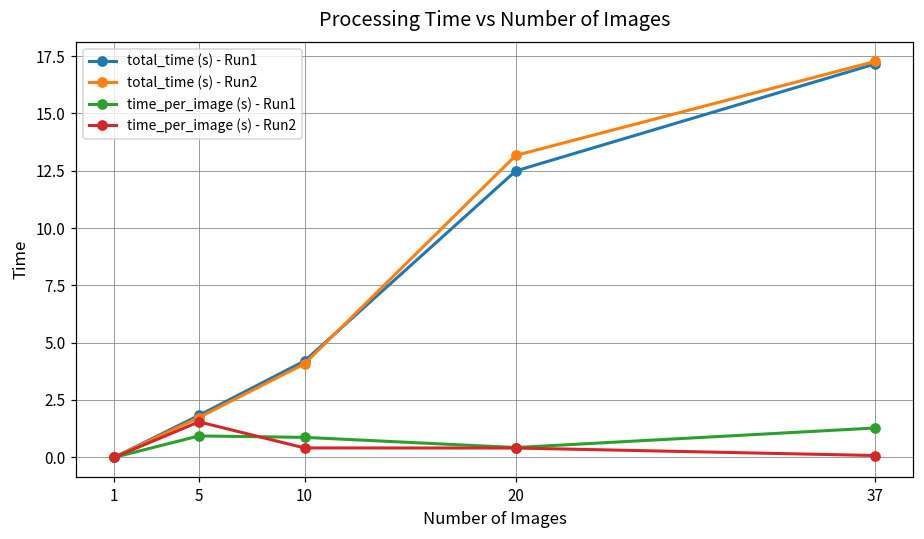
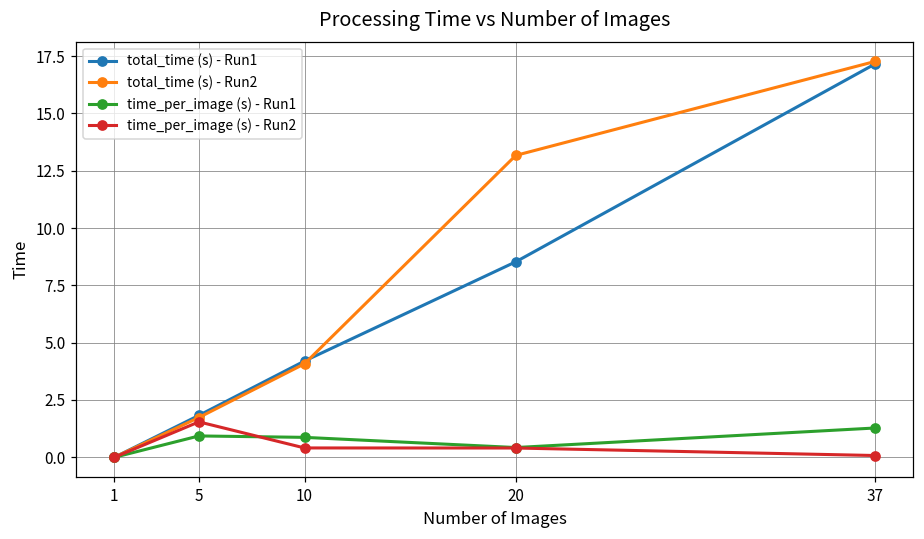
total_time (s) - Run1, 20: 12.5 -> 8.5
